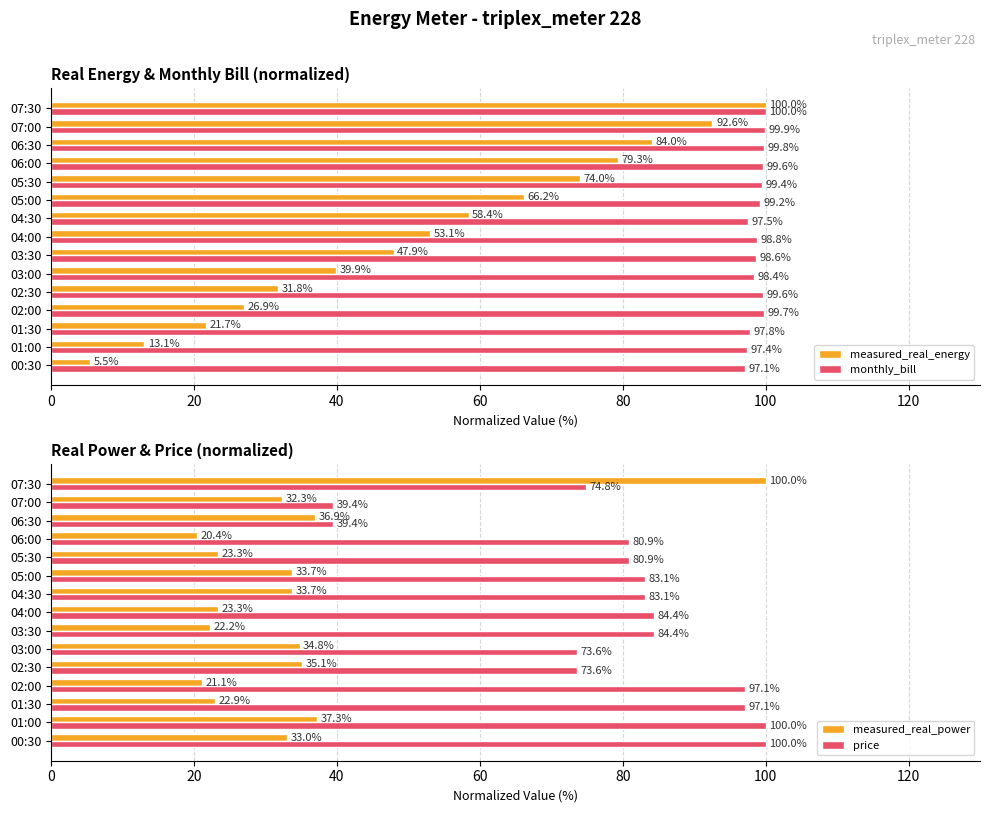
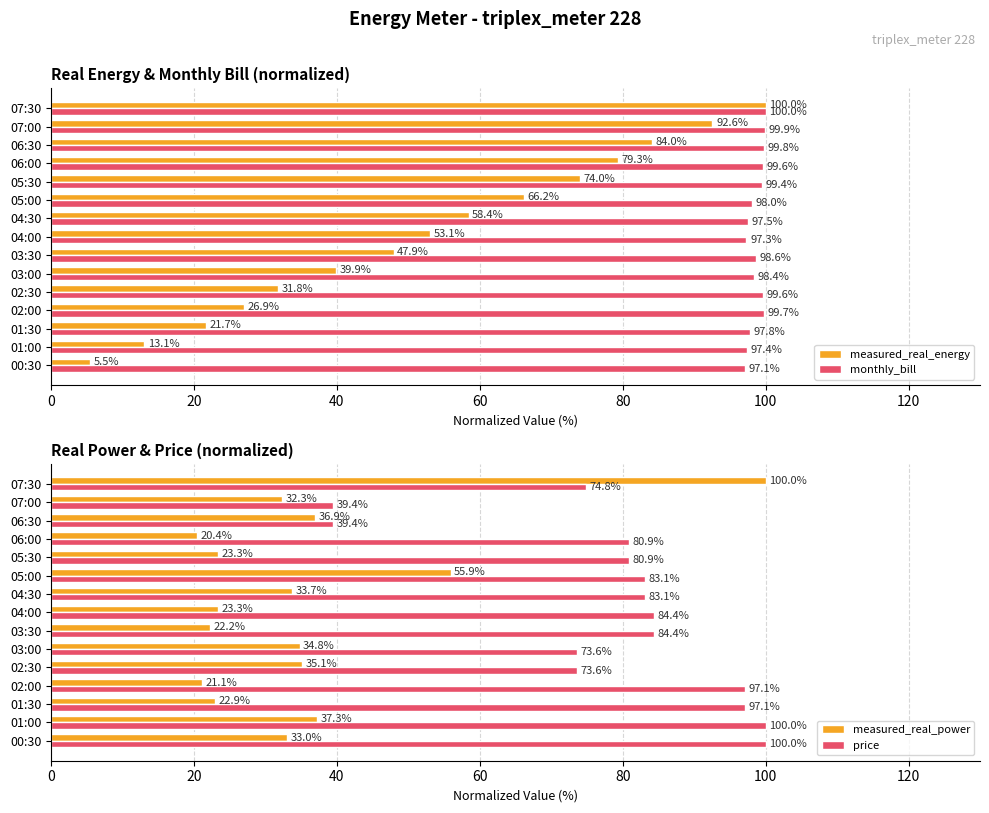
Real Energy & Monthly Bill (normalized), monthly_bill, 05:00: 99.2% -> 98.0%
Real Energy & Monthly Bill (normalized), monthly_bill, 04:00: 98.8% -> 97.3%
Real Power & Price (normalized), measured_real_power, 05:00: 33.7% -> 55.9%
